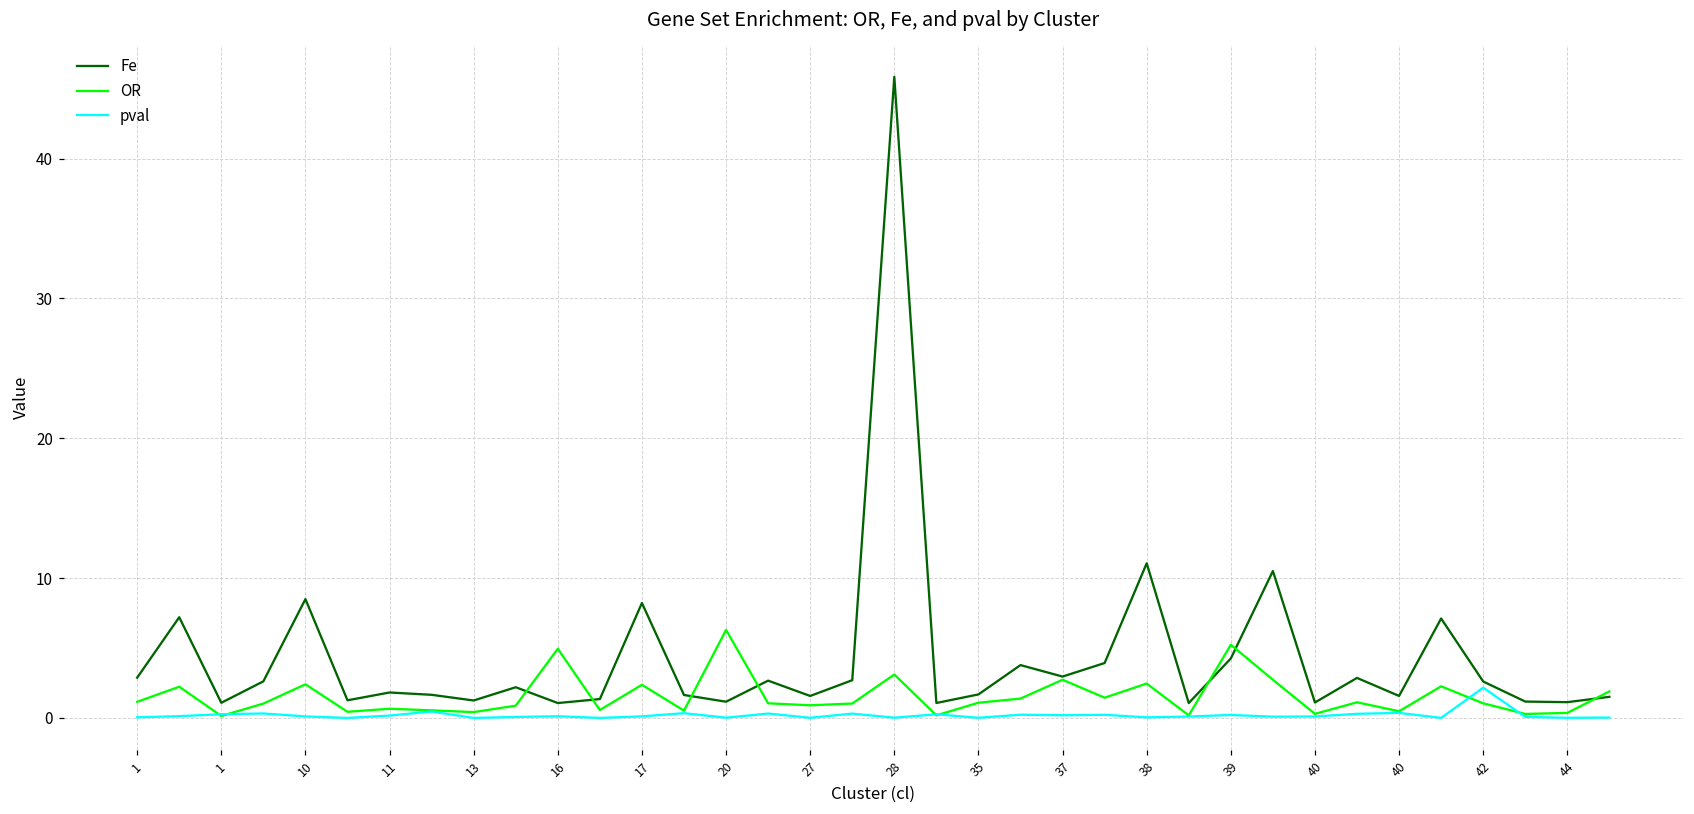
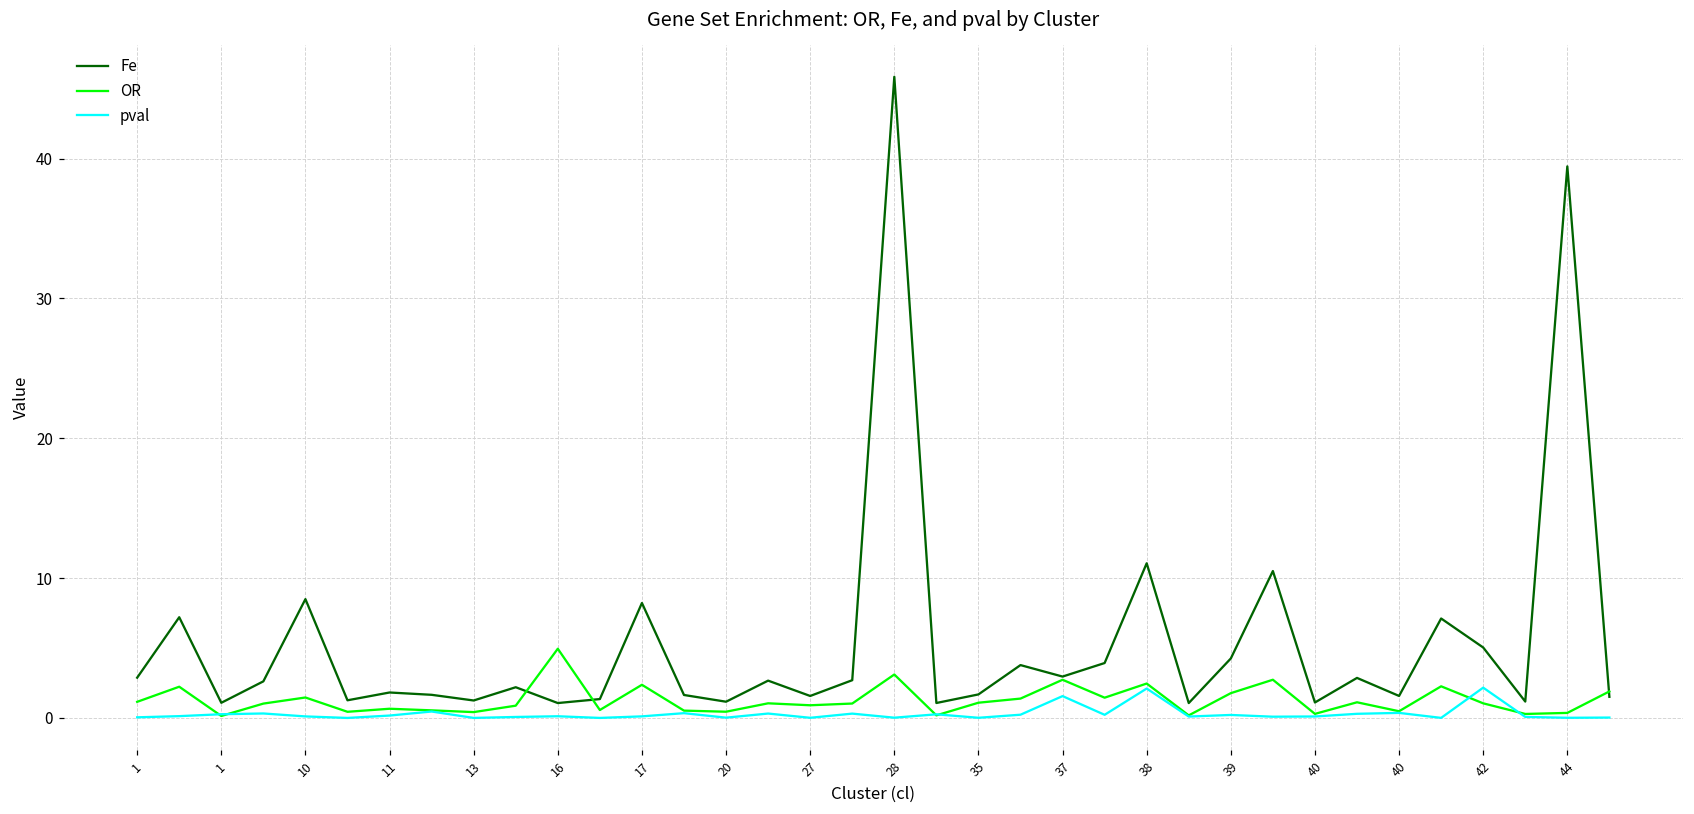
OR, 10: 2.4 -> 1.5
OR, 20: 6.3 -> 0.4
pval, 37: 0.2 -> 1.6
pval, 38: 0.0 -> 2.1
OR, 39: 5.2 -> 1.8
Fe, 42: 2.6 -> 5.0
Fe, 44: 1.1 -> 39.4
